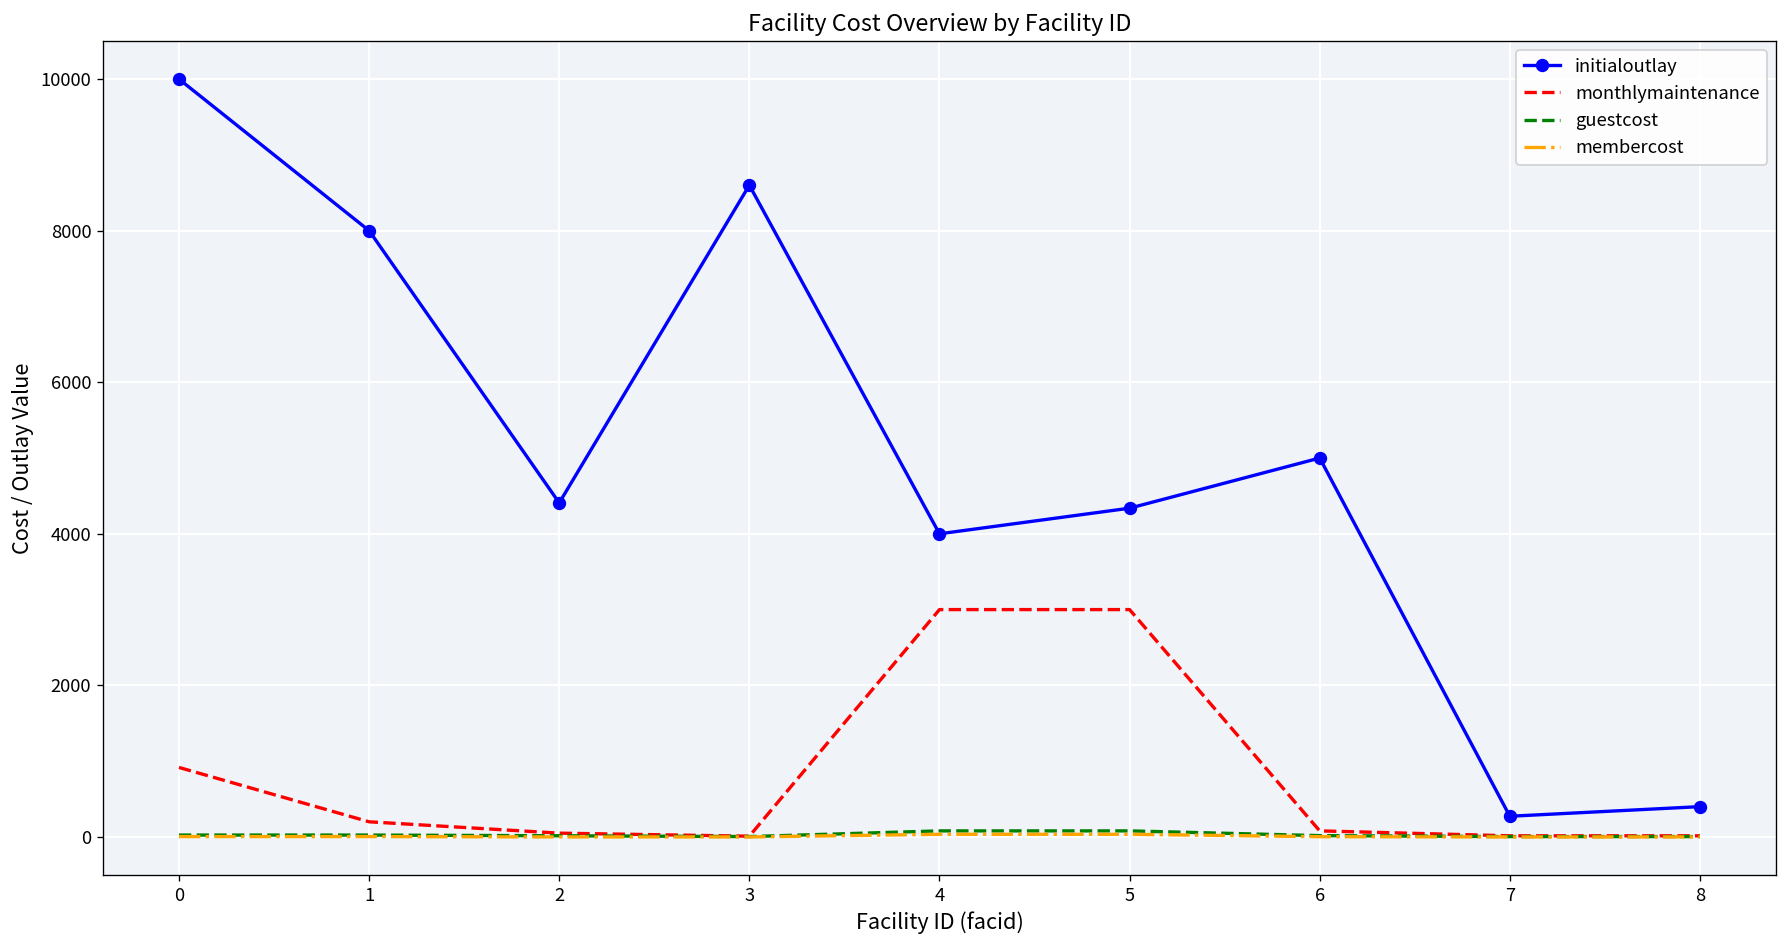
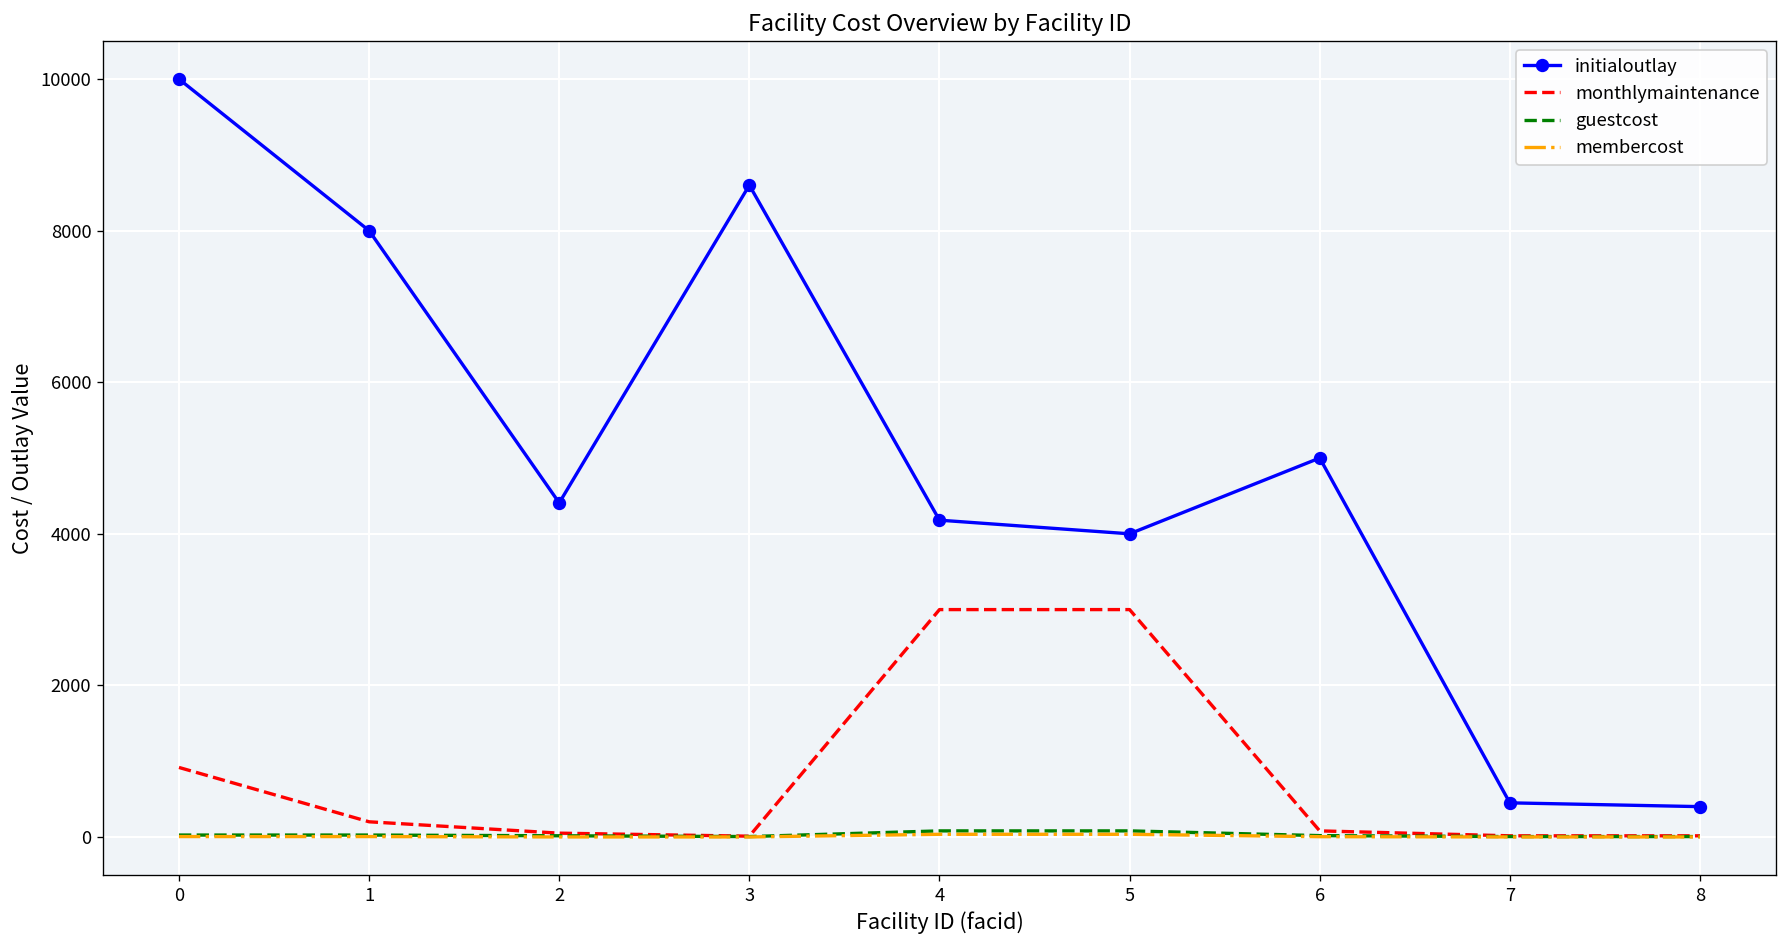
initialoutlay, 4: 4000 -> 4200
initialoutlay, 5: 4300 -> 4000
initialoutlay, 7: 300 -> 500
